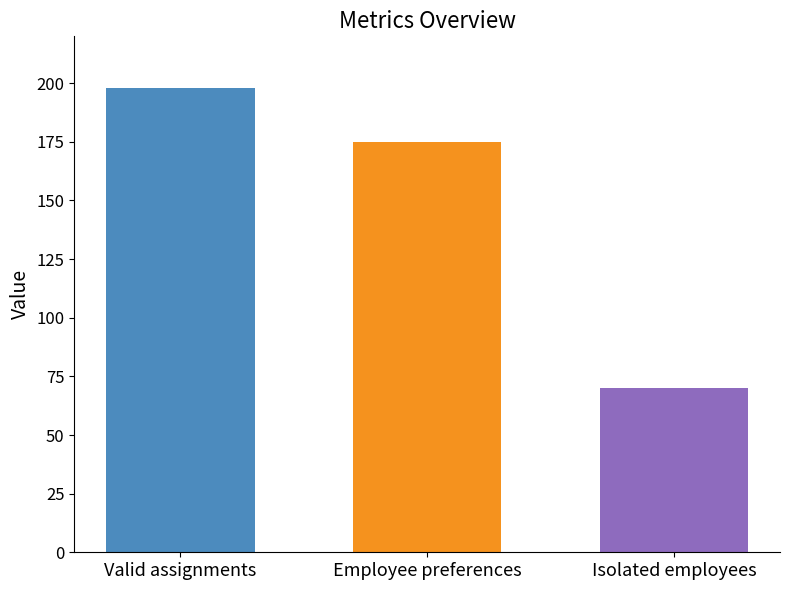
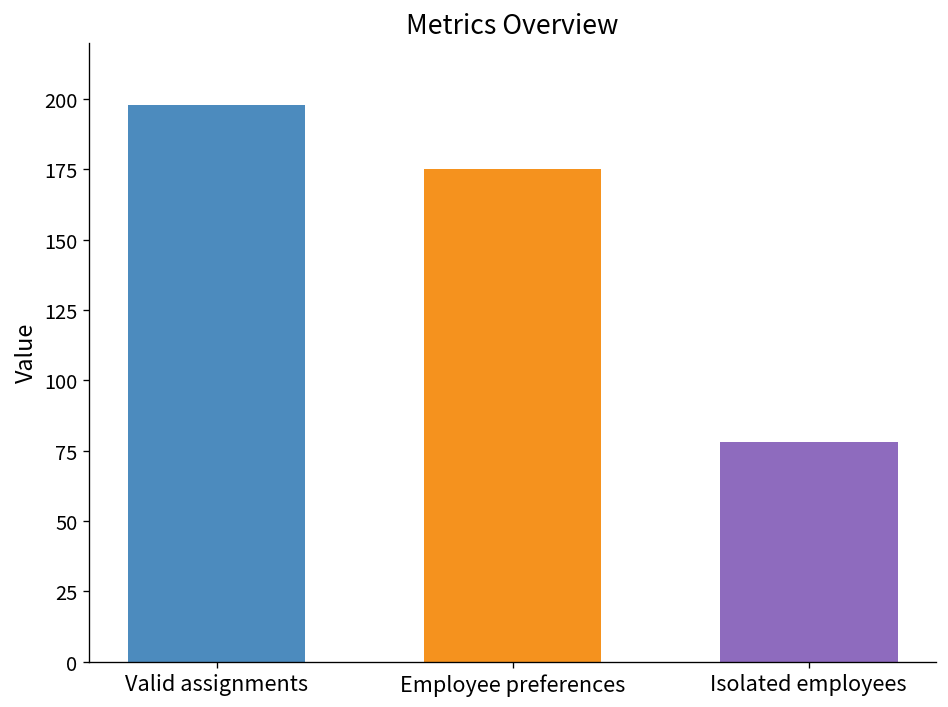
Isolated employees: 70 -> 78
